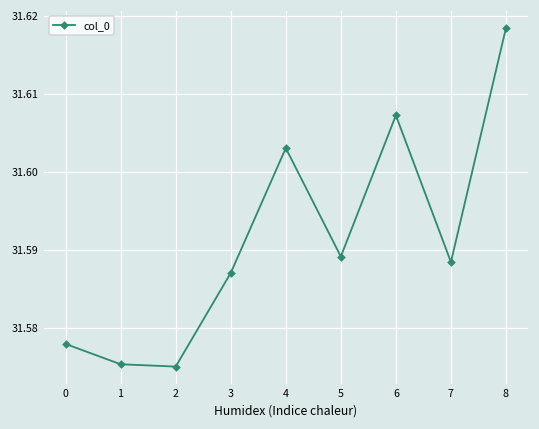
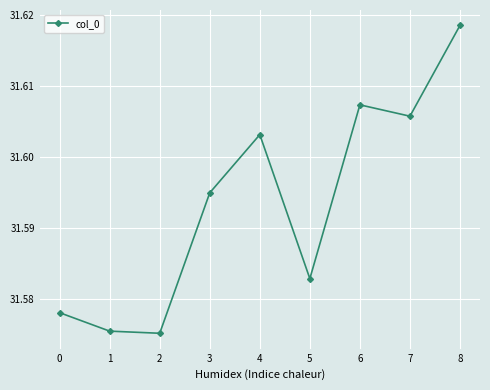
3: 31.587 -> 31.595
5: 31.589 -> 31.583
7: 31.589 -> 31.606
